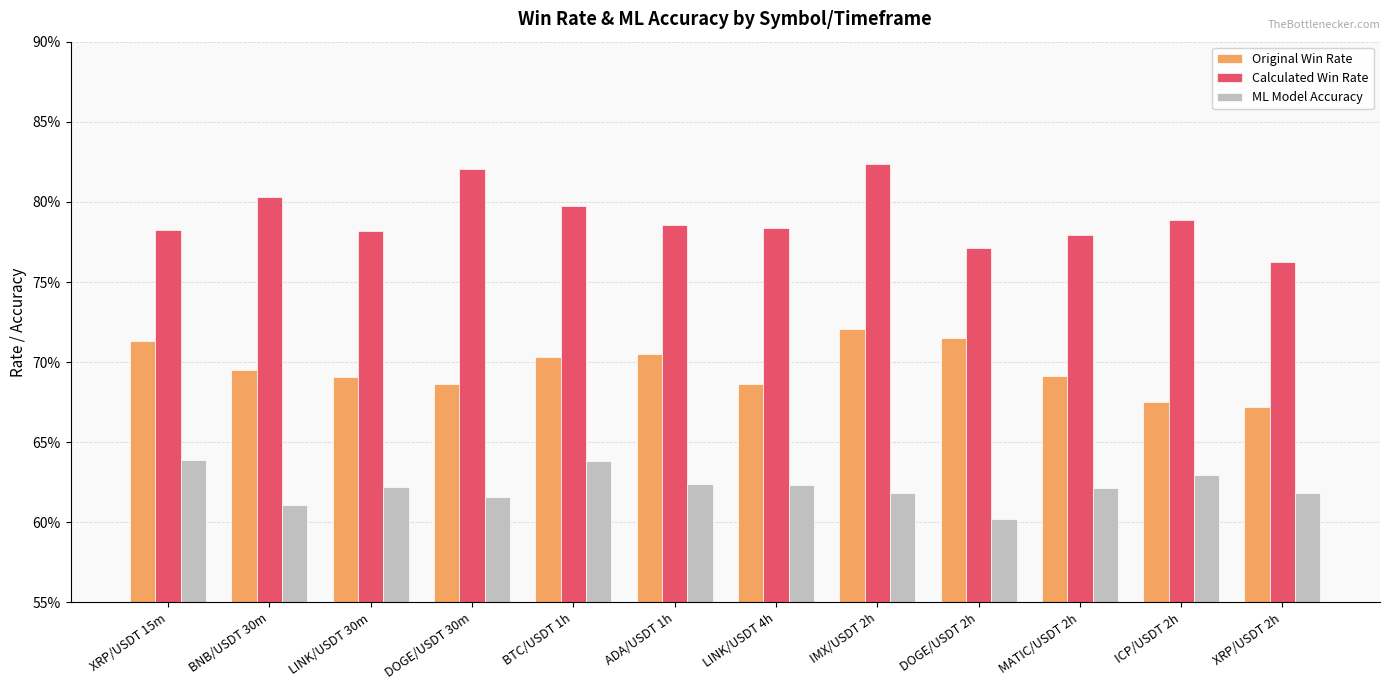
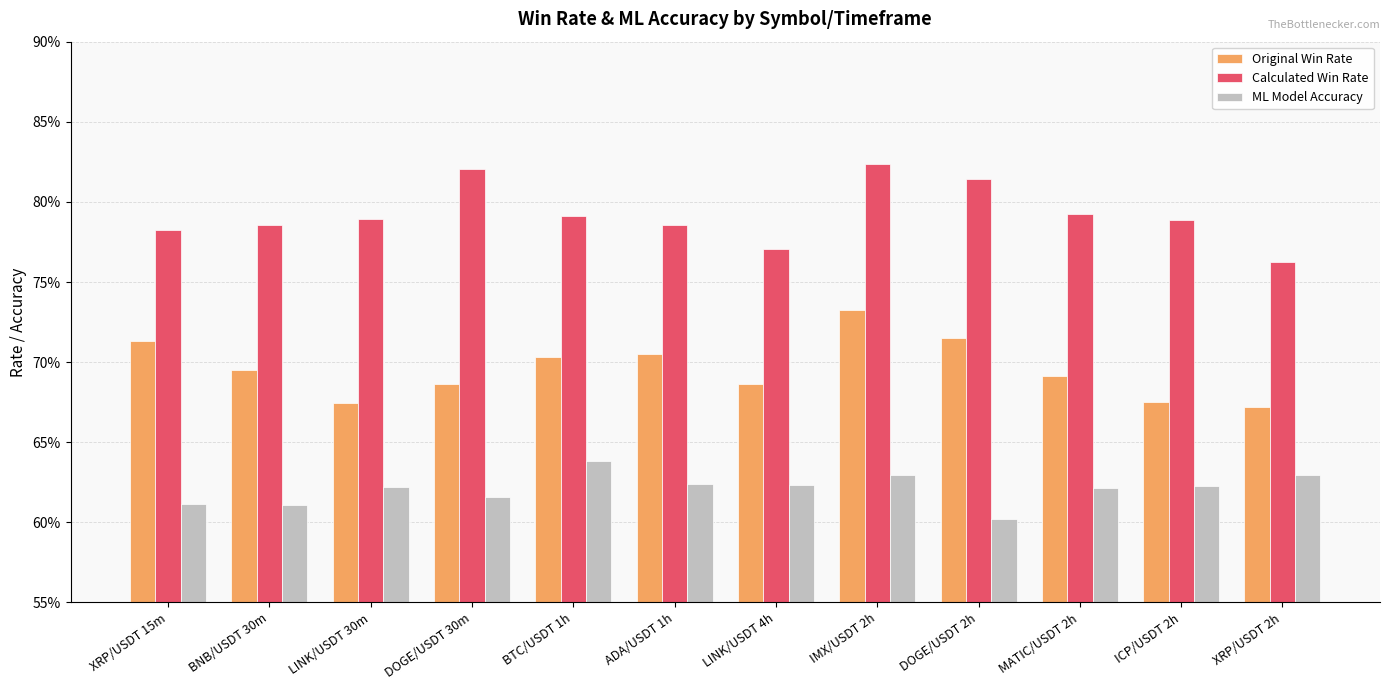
ML Model Accuracy, XRP/USDT 15m: 63.9% -> 61.2%
Calculated Win Rate, BNB/USDT 30m: 80.3% -> 78.5%
Original Win Rate, LINK/USDT 30m: 69.1% -> 67.5%
Calculated Win Rate, LINK/USDT 30m: 78.2% -> 78.9%
Calculated Win Rate, BTC/USDT 1h: 79.7% -> 79.1%
Calculated Win Rate, LINK/USDT 4h: 78.3% -> 77.1%
Original Win Rate, IMX/USDT 2h: 72.1% -> 73.3%
ML Model Accuracy, IMX/USDT 2h: 61.8% -> 63.0%
Calculated Win Rate, DOGE/USDT 2h: 77.1% -> 81.4%
Calculated Win Rate, MATIC/USDT 2h: 77.9% -> 79.2%
ML Model Accuracy, ICP/USDT 2h: 63.0% -> 62.3%
ML Model Accuracy, XRP/USDT 2h: 61.8% -> 63.0%
